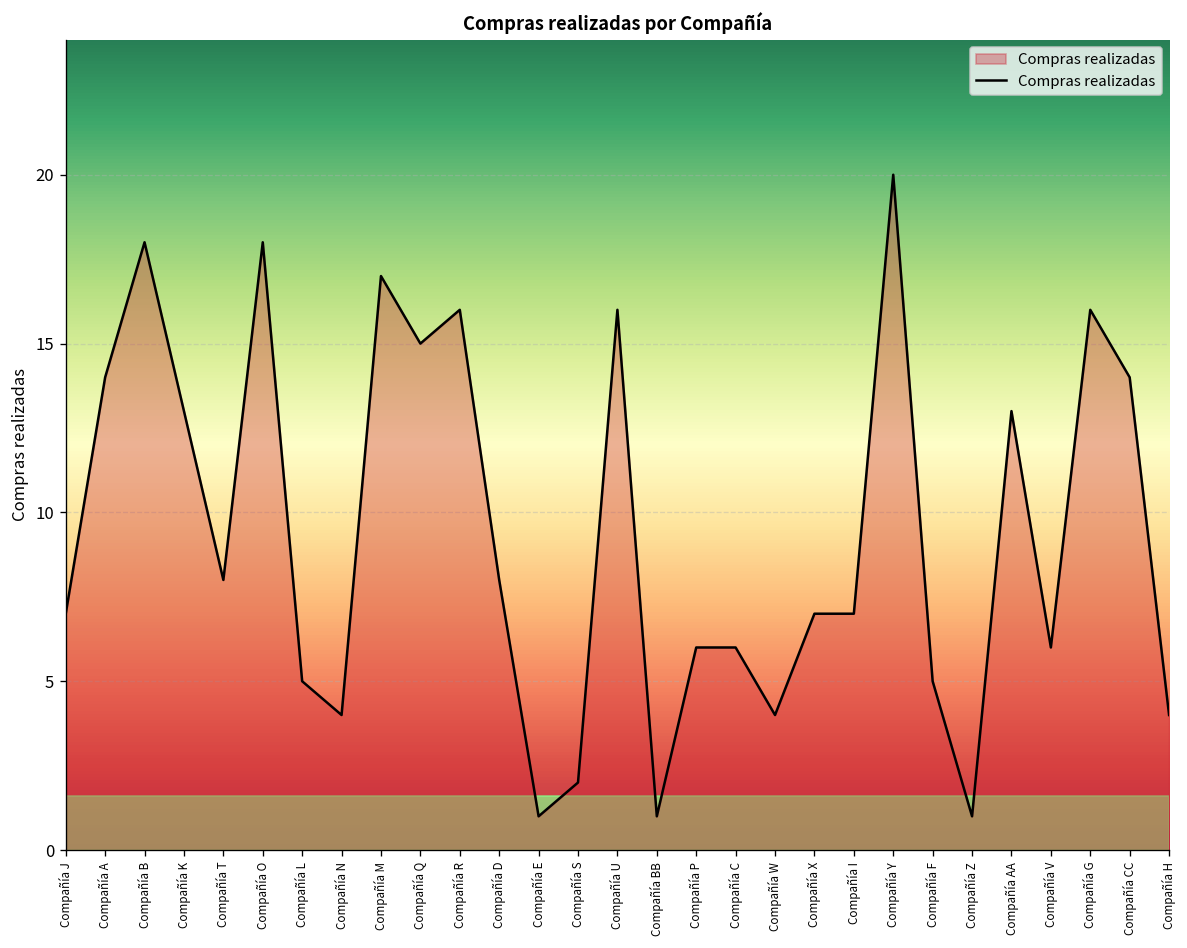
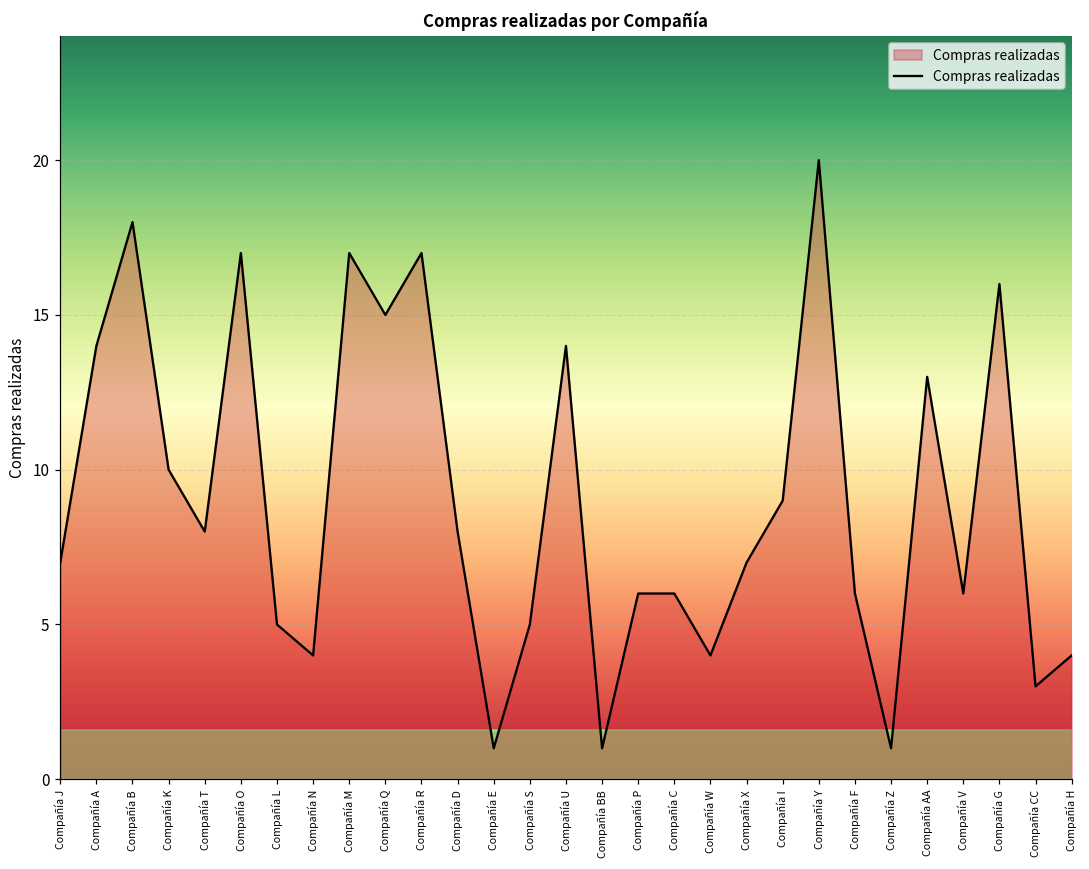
Compañía K: 13 -> 10
Compañía O: 18 -> 17
Compañía R: 16 -> 17
Compañía S: 2 -> 5
Compañía U: 16 -> 14
Compañía I: 7 -> 9
Compañía F: 5 -> 6
Compañía CC: 14 -> 3
